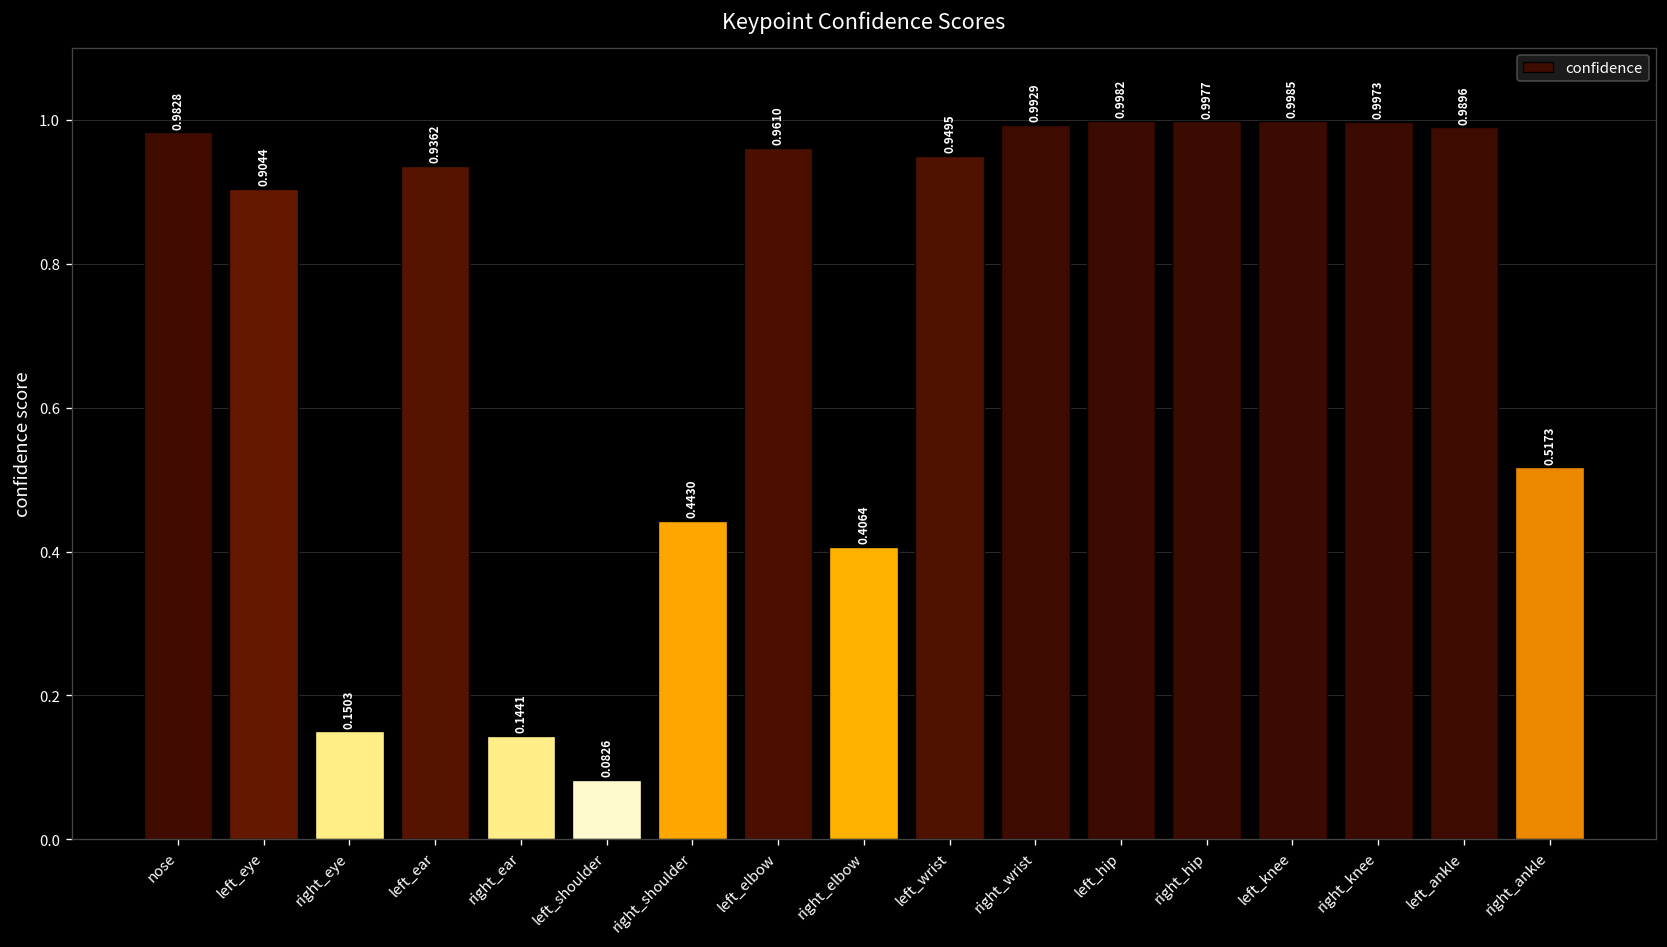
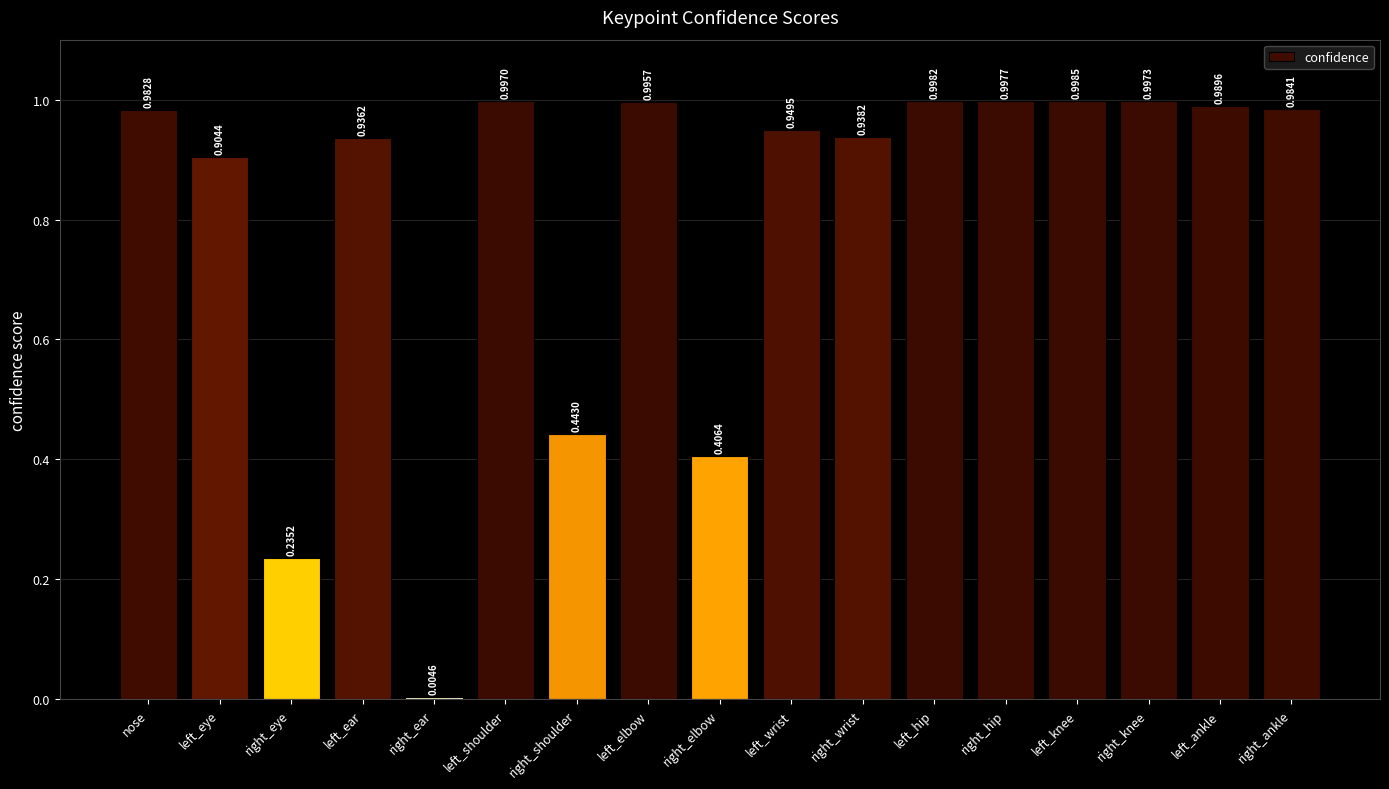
right_eye: 0.1503 -> 0.2352
right_ear: 0.1441 -> 0.0046
left_shoulder: 0.0826 -> 0.9970
left_elbow: 0.9610 -> 0.9957
right_wrist: 0.9929 -> 0.9382
right_ankle: 0.5173 -> 0.9841
